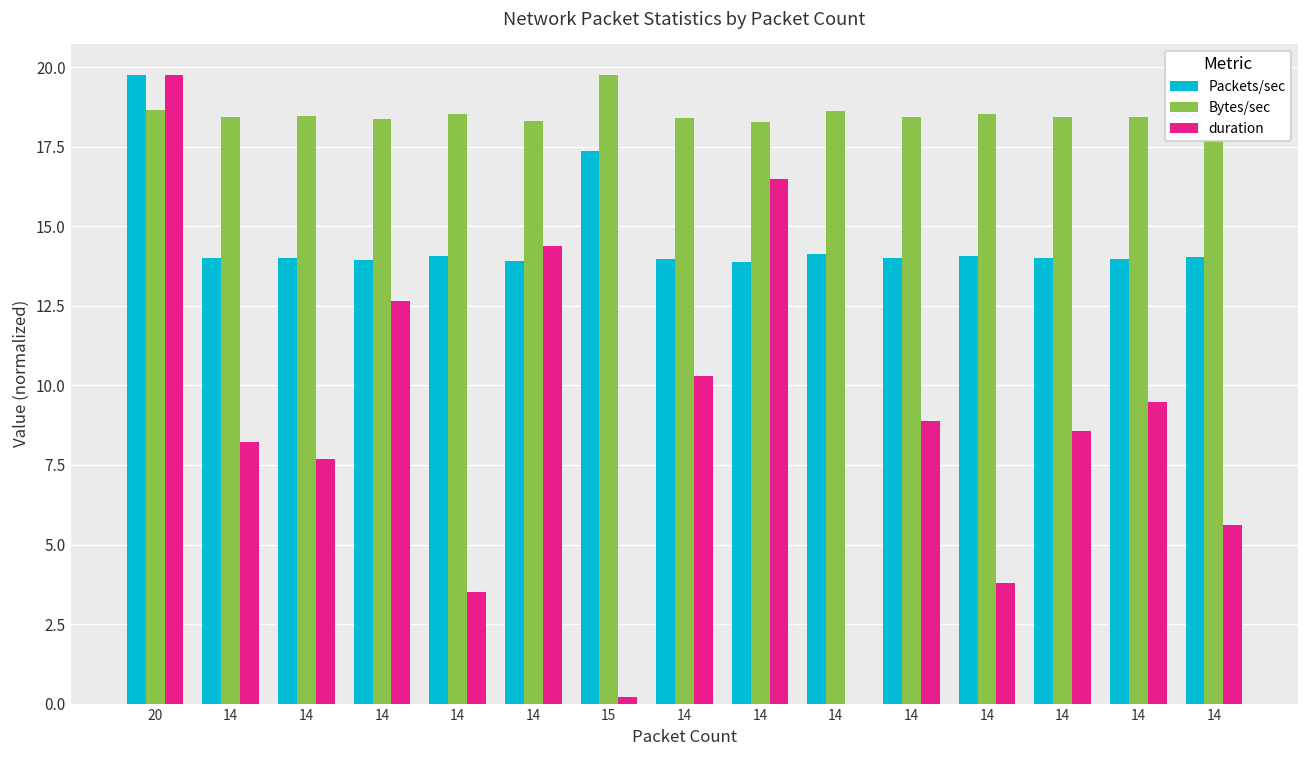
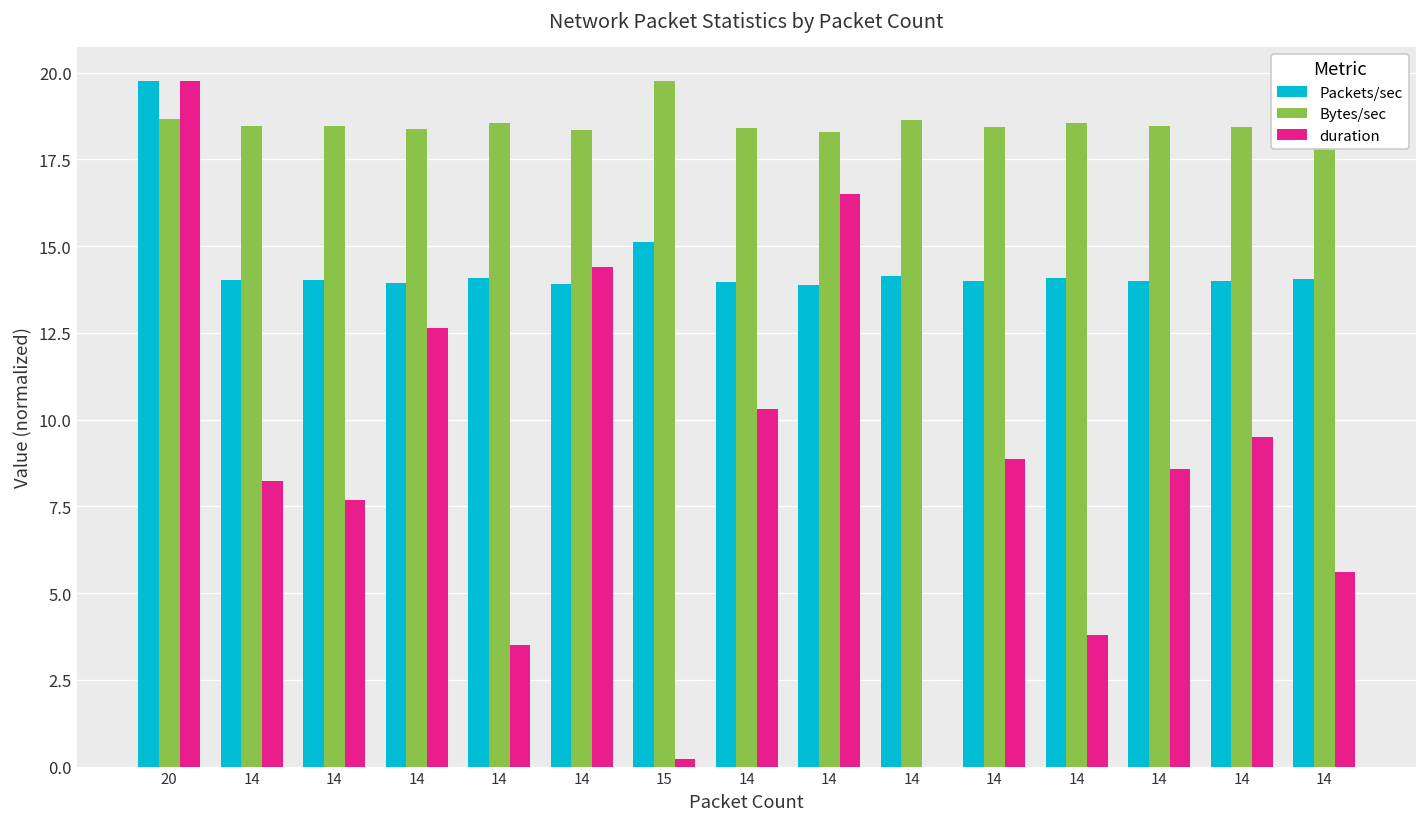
Packets/sec, 15: 17.4 -> 15.1
